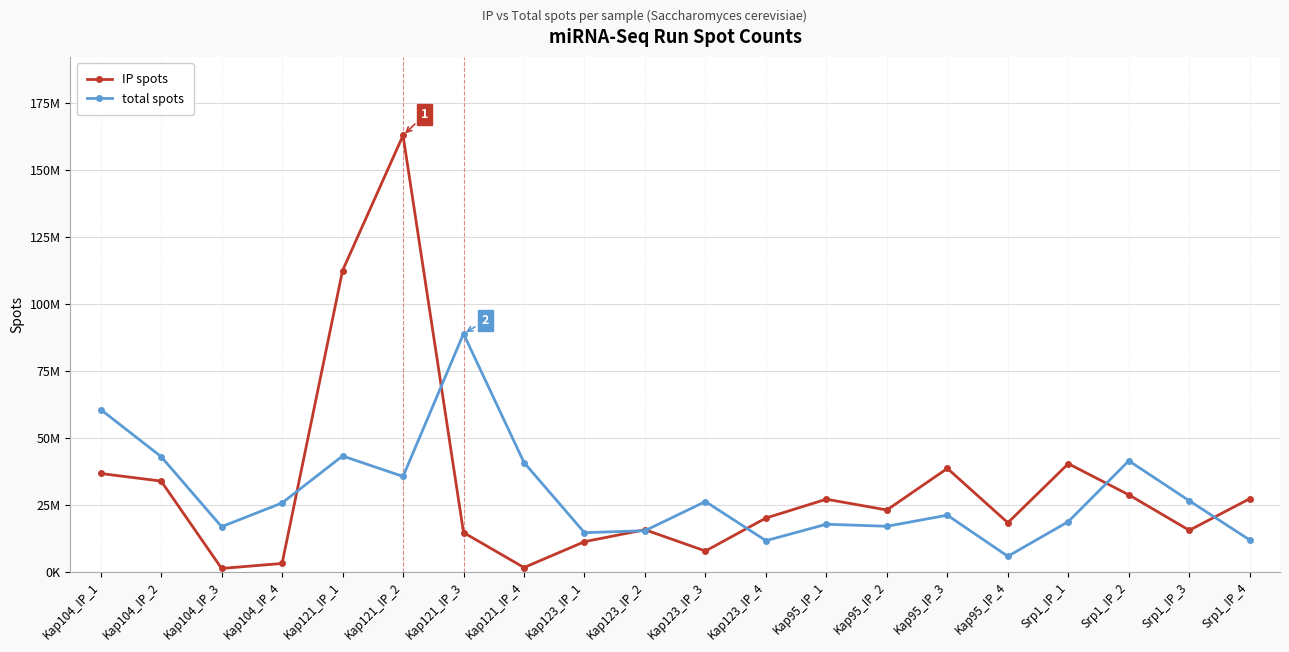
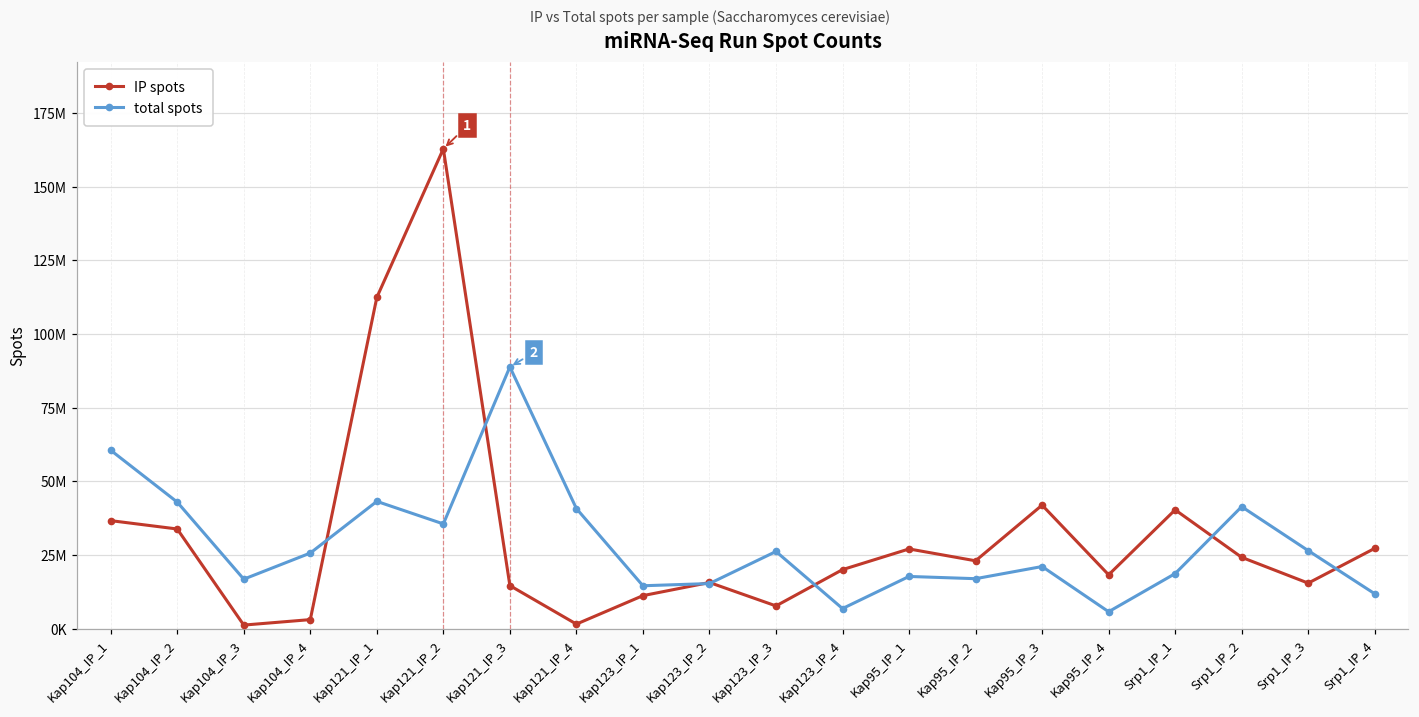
total spots, Kap123_IP_4: 12000000 -> 7000000
IP spots, Kap95_IP_3: 39000000 -> 42000000
IP spots, Srp1_IP_2: 29000000 -> 24000000
